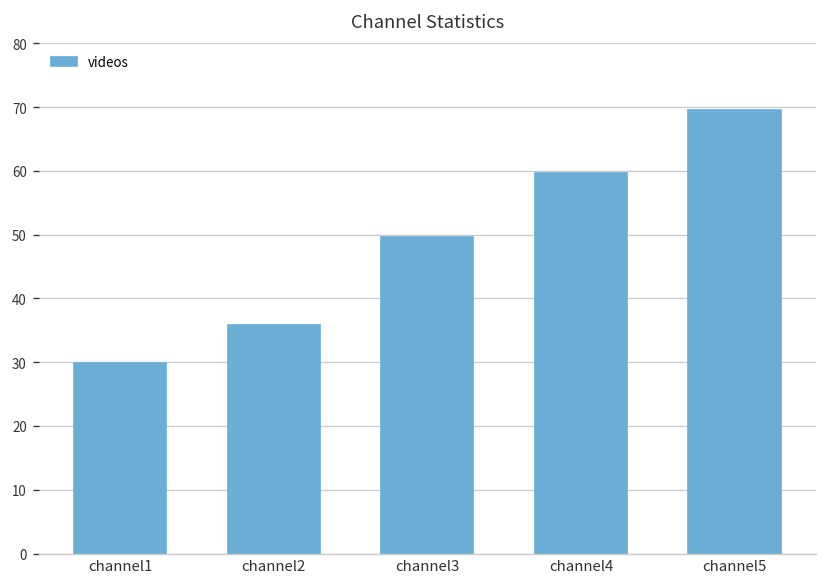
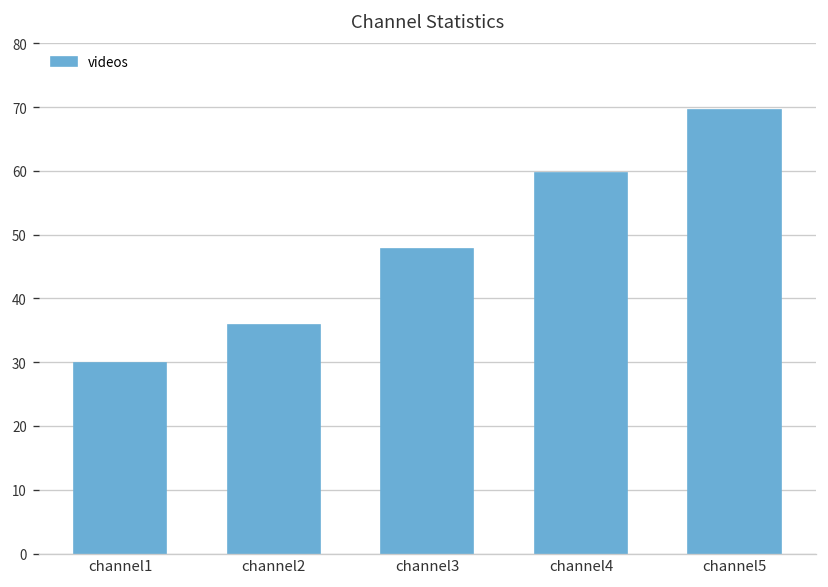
channel3: 50 -> 48
